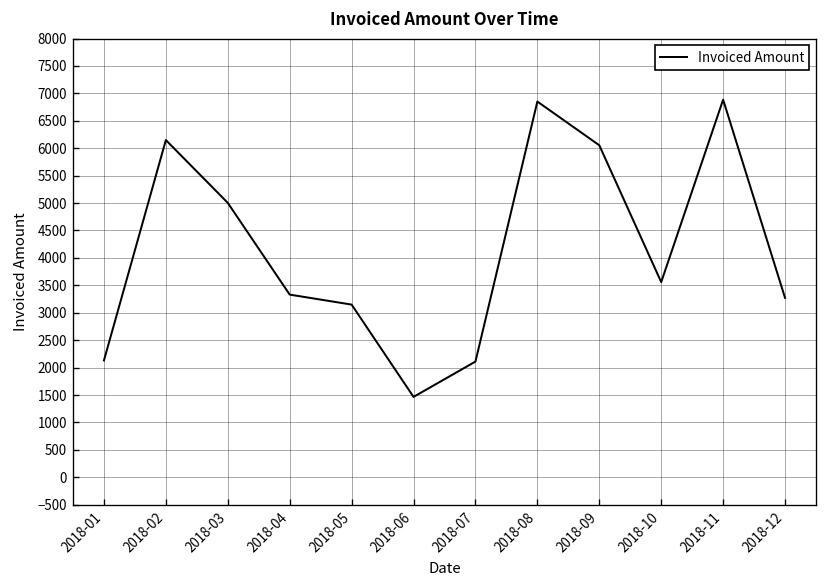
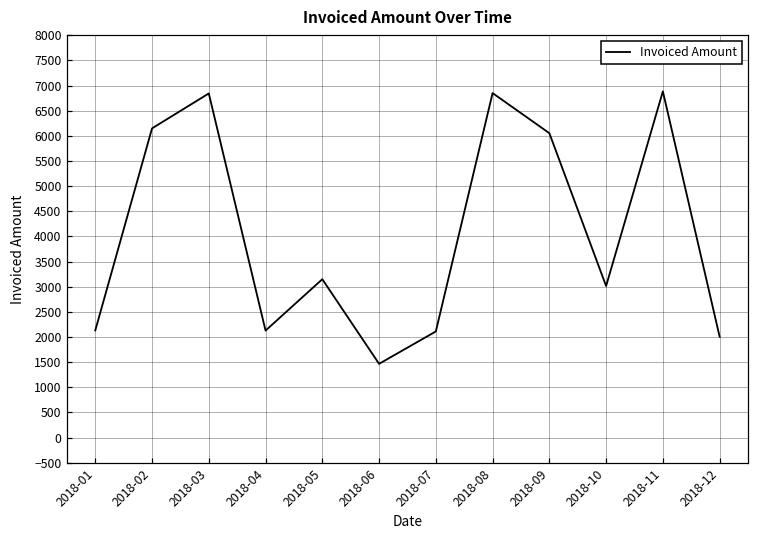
2018-03: 5000 -> 6800
2018-04: 3300 -> 2100
2018-10: 3600 -> 3000
2018-12: 3300 -> 2000
